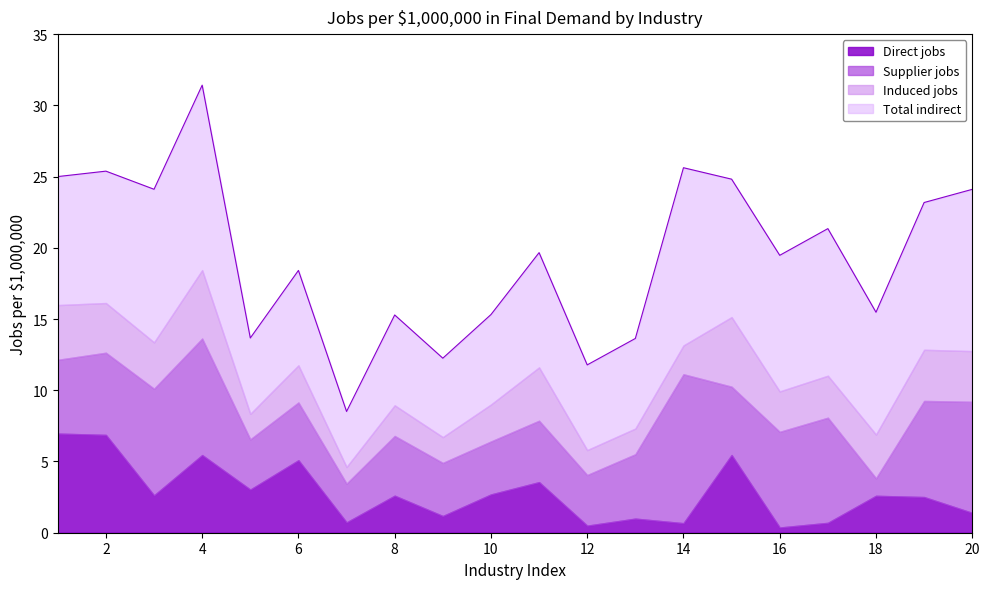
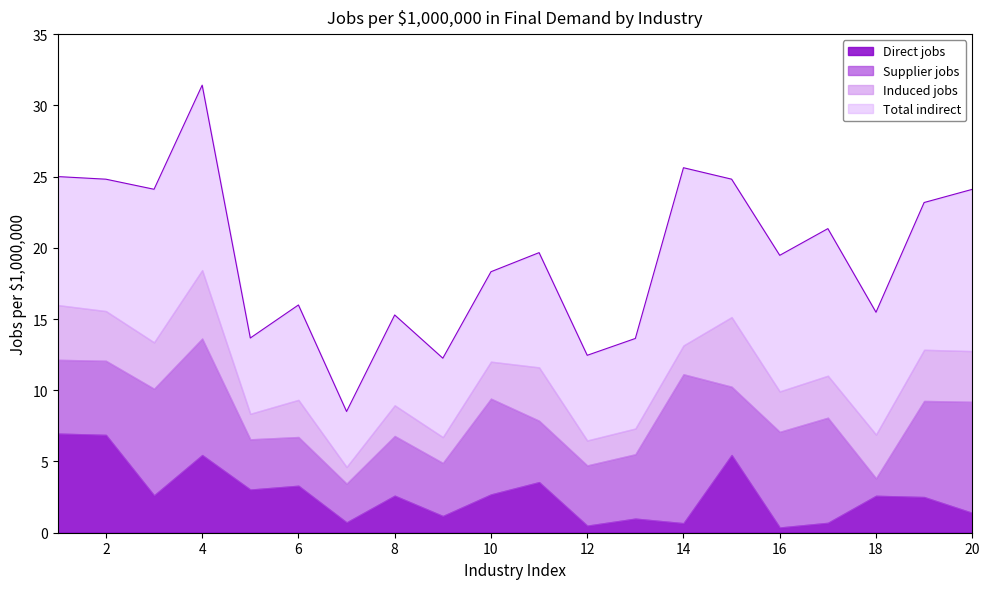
Supplier jobs, 2: 5.8 -> 5.2
Direct jobs, 6: 5.1 -> 3.3
Supplier jobs, 6: 4.1 -> 3.4
Supplier jobs, 10: 3.7 -> 6.7
Supplier jobs, 12: 3.6 -> 4.2
